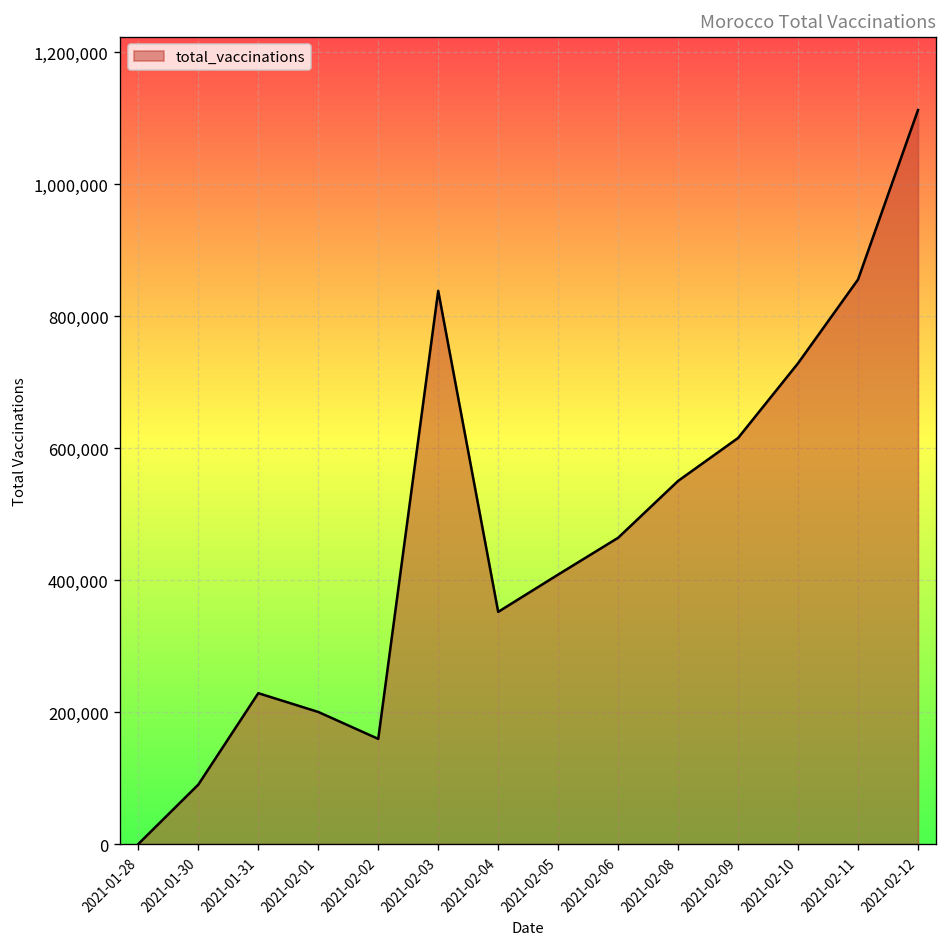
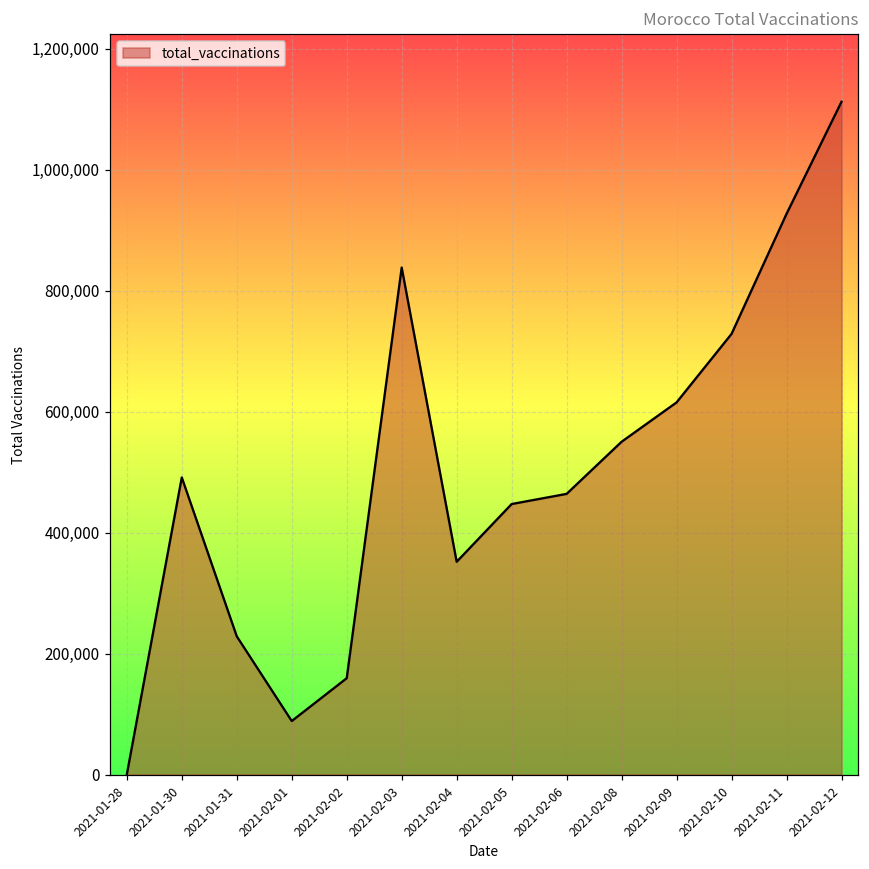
2021-01-30: 90,000 -> 490,000
2021-02-01: 200,000 -> 90,000
2021-02-05: 410,000 -> 450,000
2021-02-11: 860,000 -> 930,000
